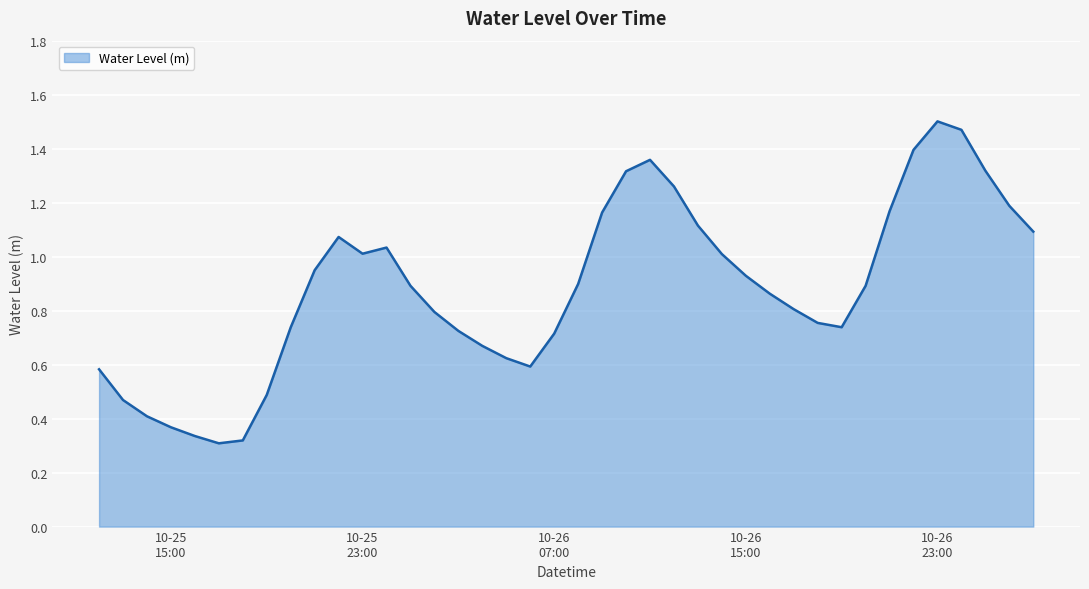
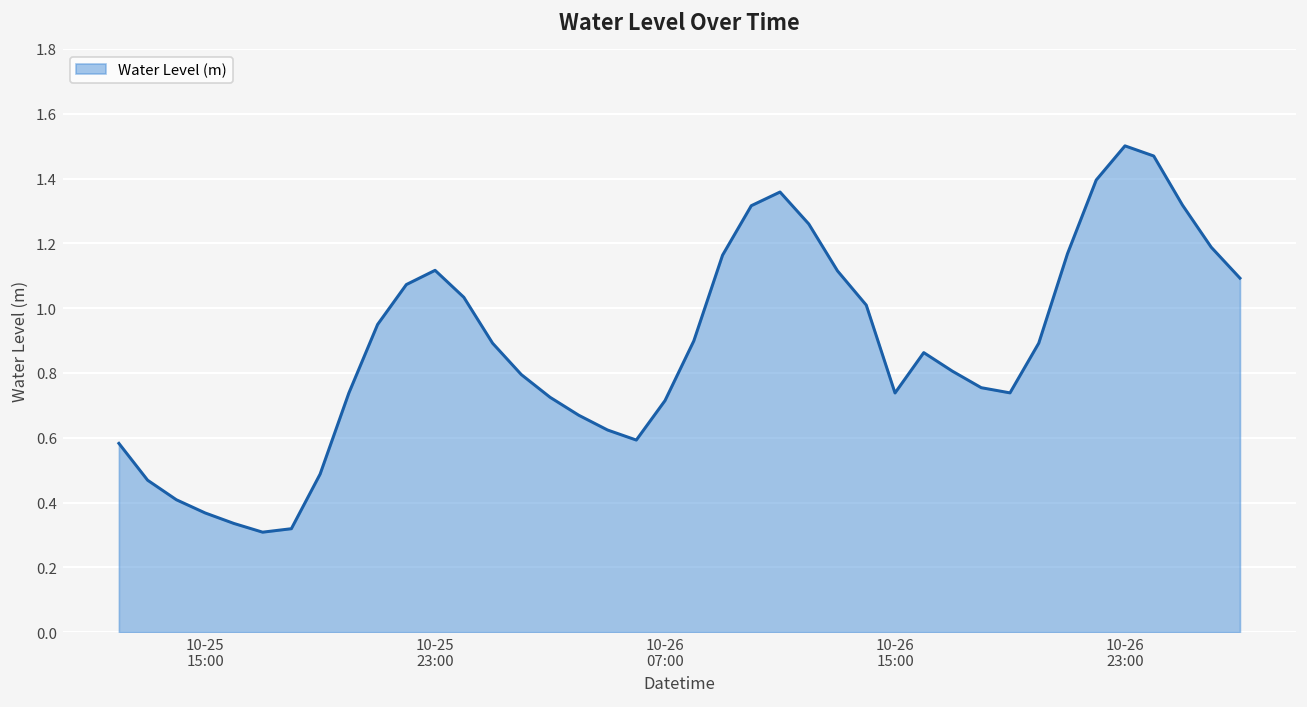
10-25 23:00: 1.01 -> 1.12
10-26 15:00: 0.93 -> 0.74
